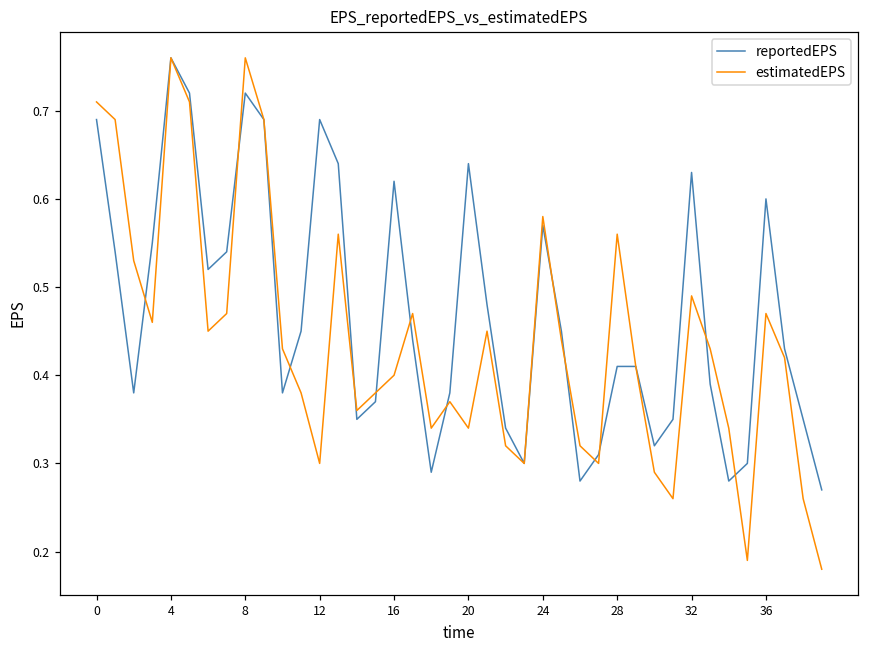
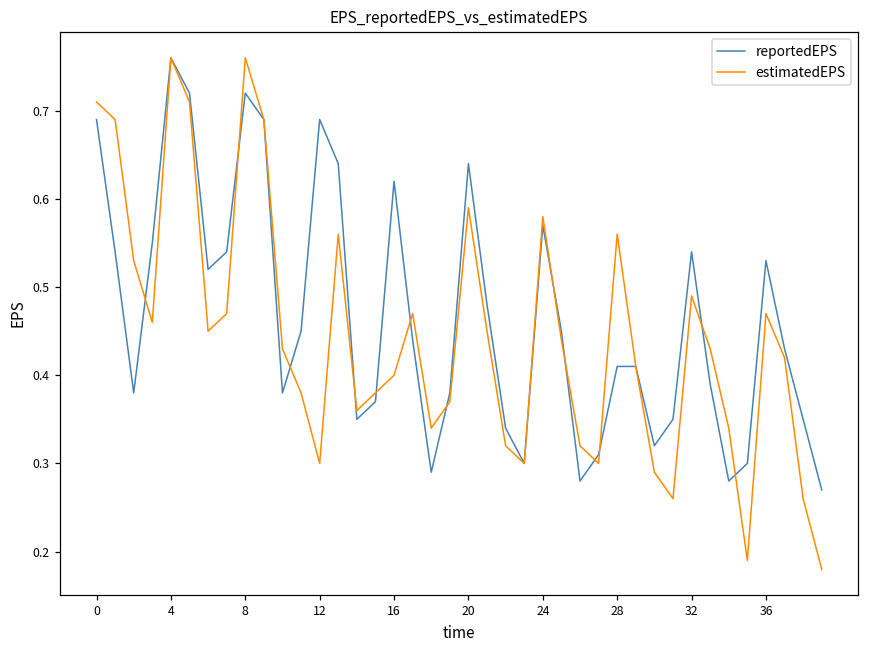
estimatedEPS, 20: 0.34 -> 0.59
reportedEPS, 32: 0.63 -> 0.54
reportedEPS, 36: 0.60 -> 0.53
